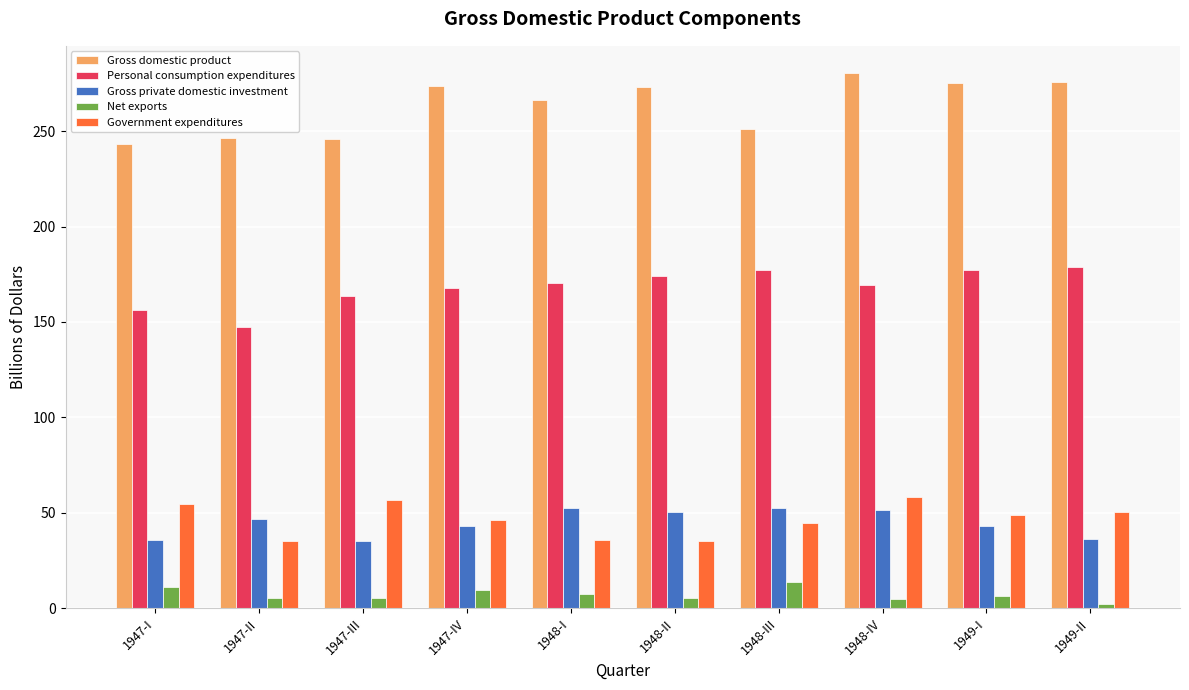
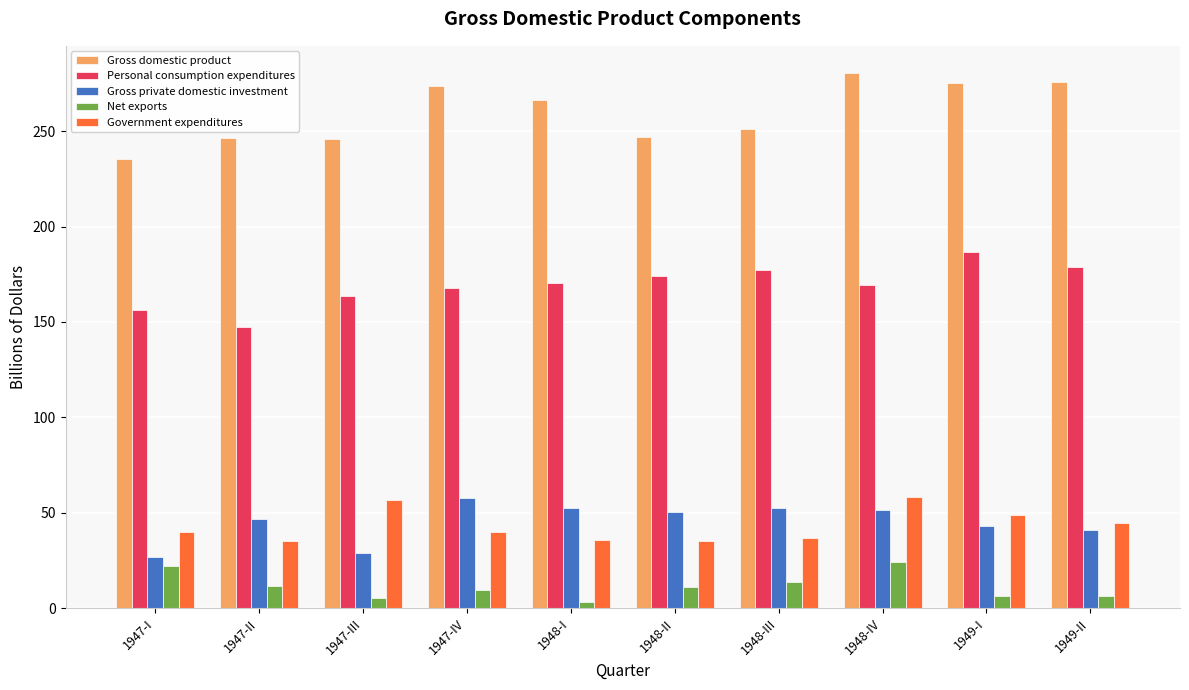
Gross domestic product, 1947-I: 243 -> 235
Gross private domestic investment, 1947-I: 36 -> 27
Net exports, 1947-I: 11 -> 22
Government expenditures, 1947-I: 55 -> 40
Net exports, 1947-II: 5 -> 11
Gross private domestic investment, 1947-III: 35 -> 29
Gross private domestic investment, 1947-IV: 43 -> 58
Government expenditures, 1947-IV: 46 -> 40
Net exports, 1948-I: 7 -> 3
Gross domestic product, 1948-II: 273 -> 247
Net exports, 1948-II: 5 -> 11
Government expenditures, 1948-III: 45 -> 37
Net exports, 1948-IV: 5 -> 24
Personal consumption expenditures, 1949-I: 177 -> 186
Gross private domestic investment, 1949-II: 36 -> 41
Net exports, 1949-II: 2 -> 6
Government expenditures, 1949-II: 51 -> 45
